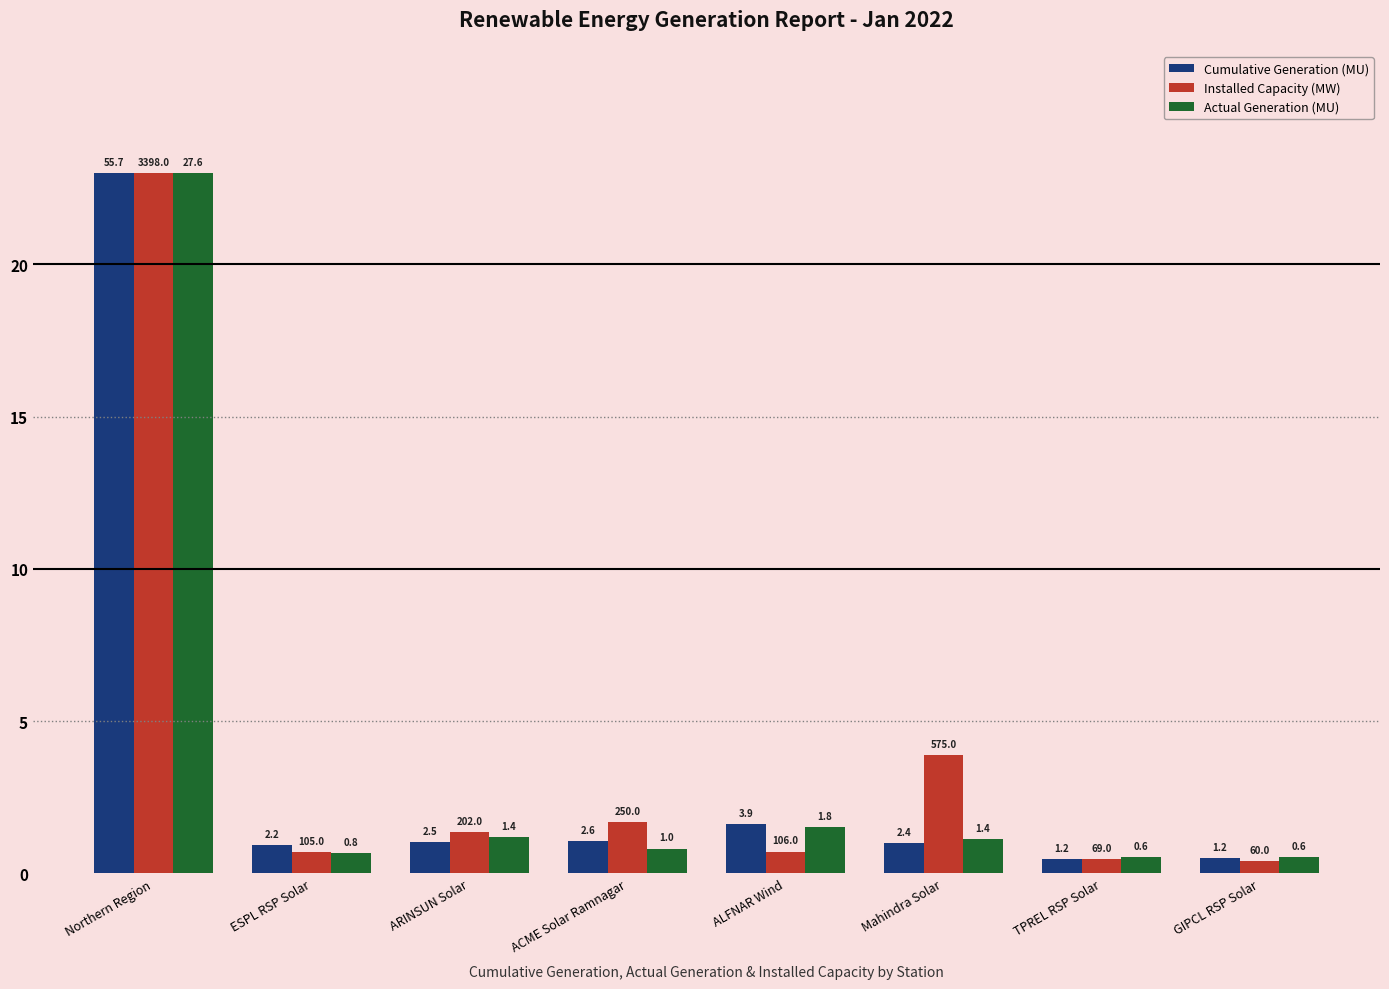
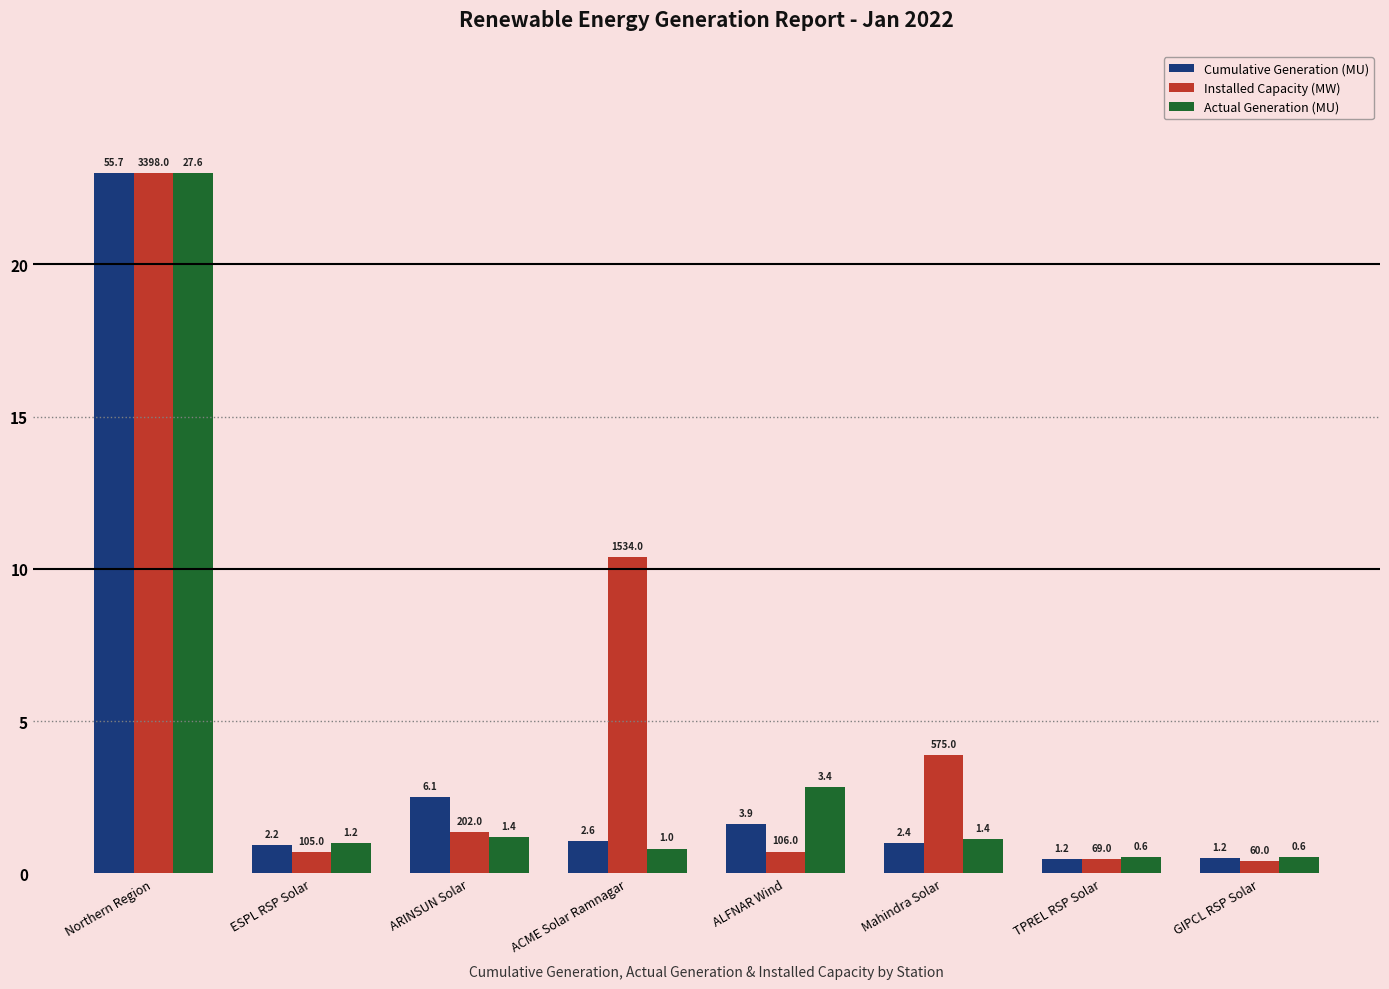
Actual Generation (MU), ESPL RSP Solar: 0.8 -> 1.2
Cumulative Generation (MU), ARINSUN Solar: 2.5 -> 6.1
Installed Capacity (MW), ACME Solar Ramnagar: 250.0 -> 1534.0
Actual Generation (MU), ALFNAR Wind: 1.8 -> 3.4
